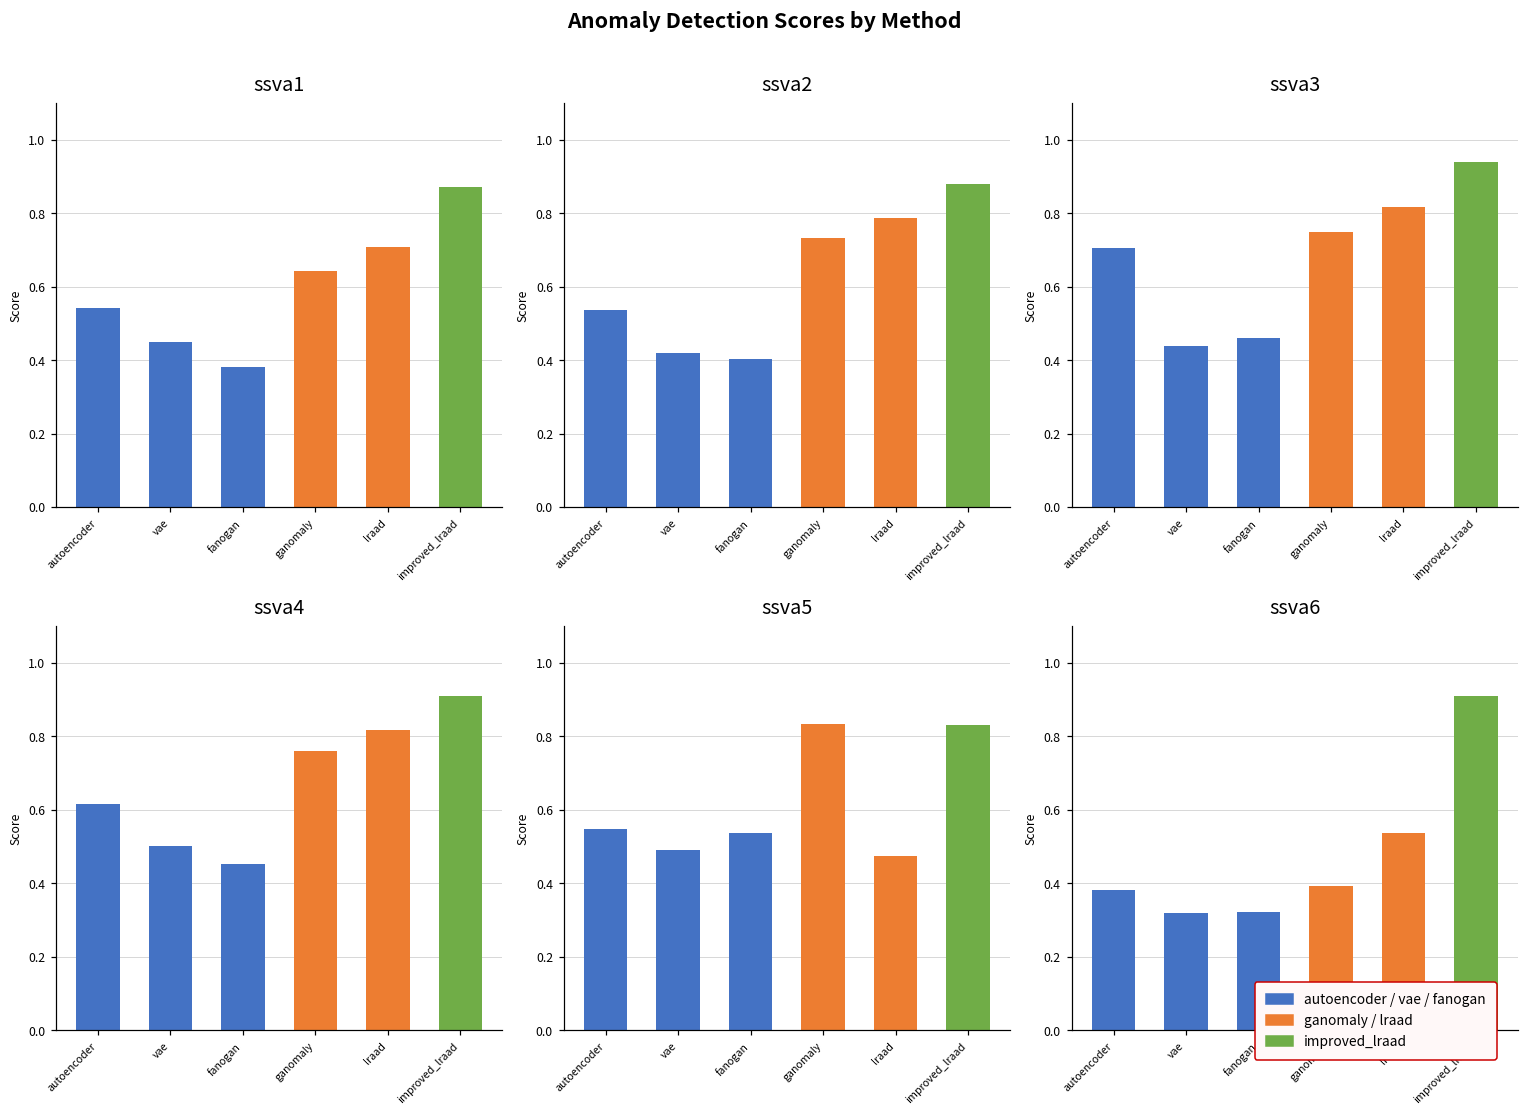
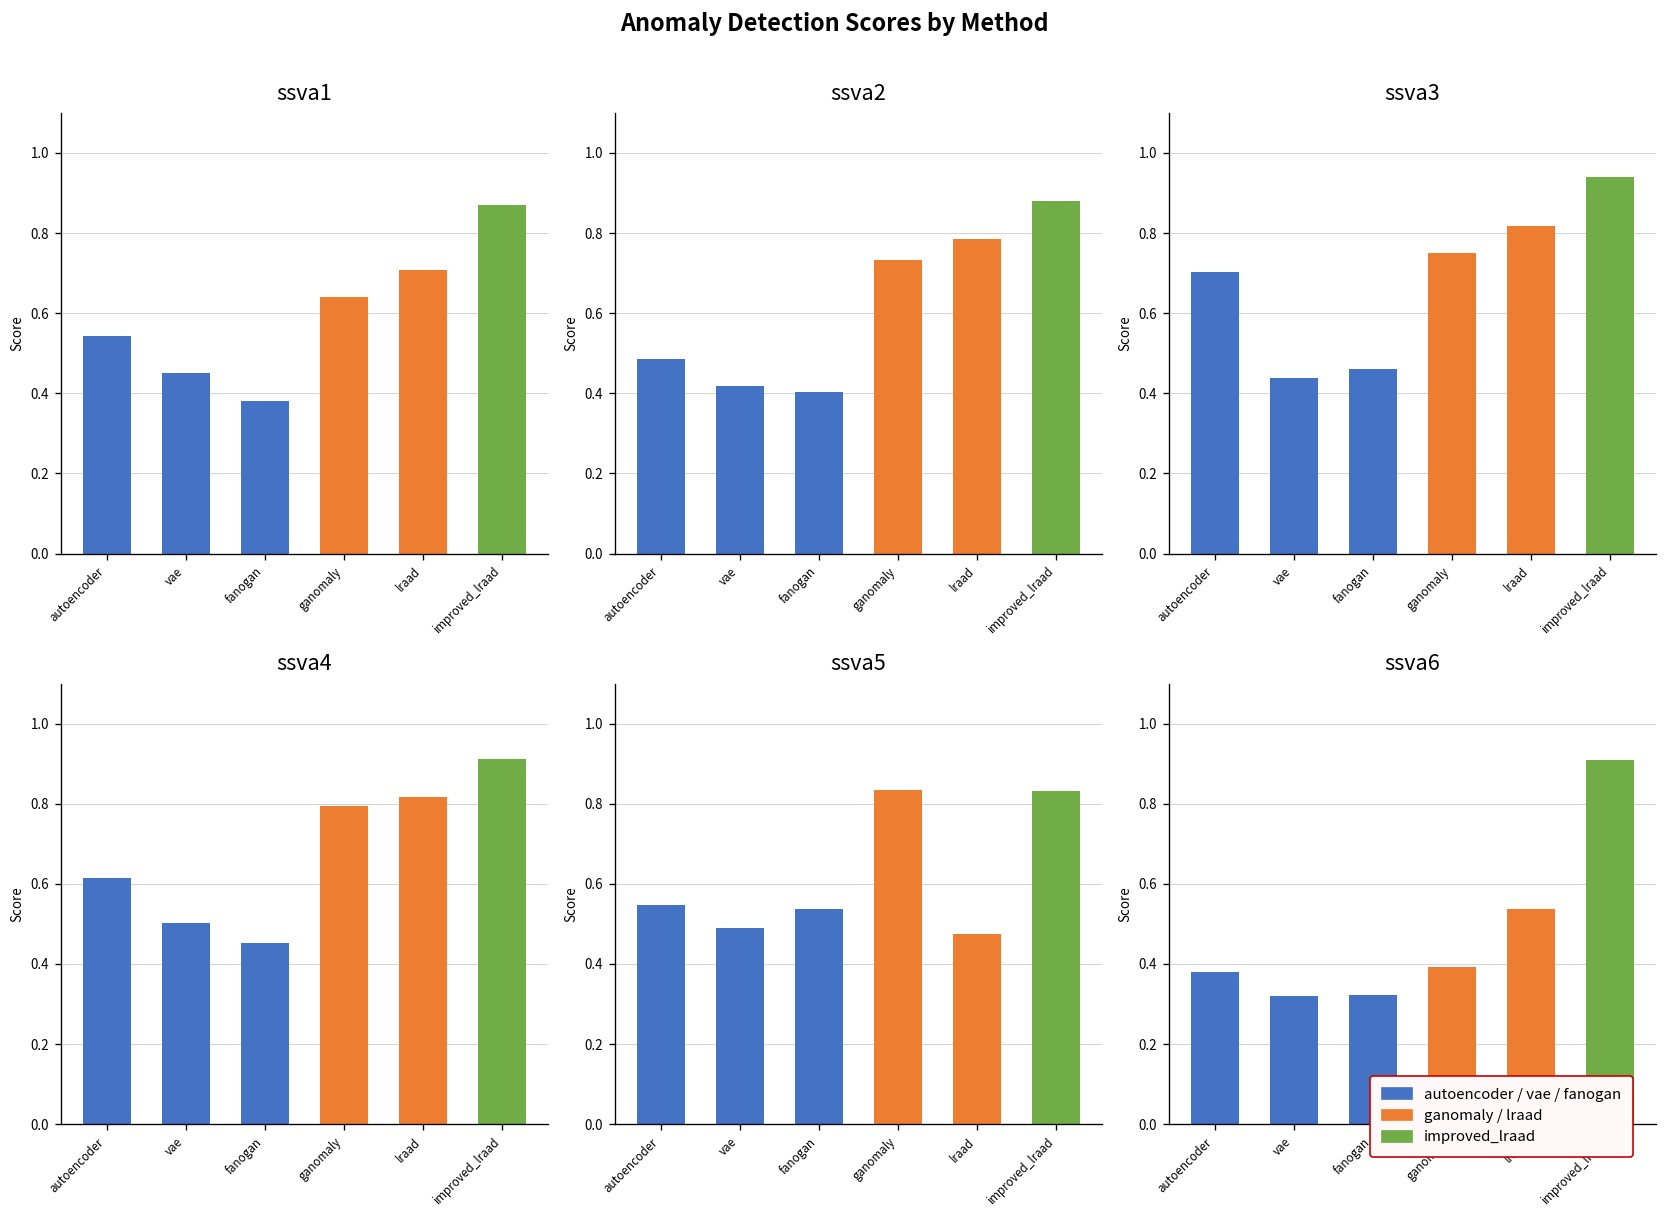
ssva2, autoencoder: 0.54 -> 0.49
ssva4, ganomaly: 0.76 -> 0.79
